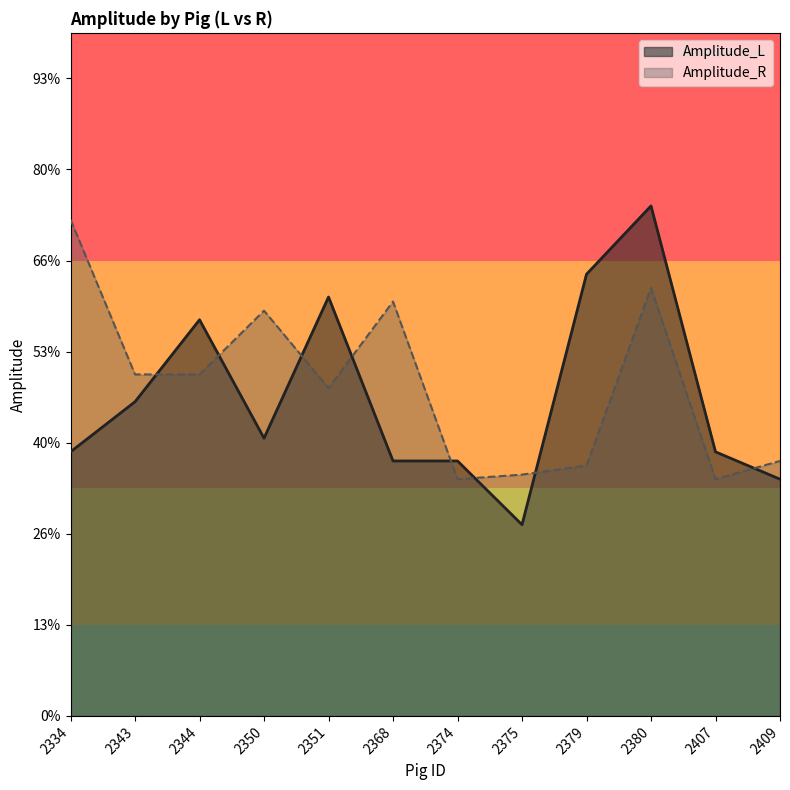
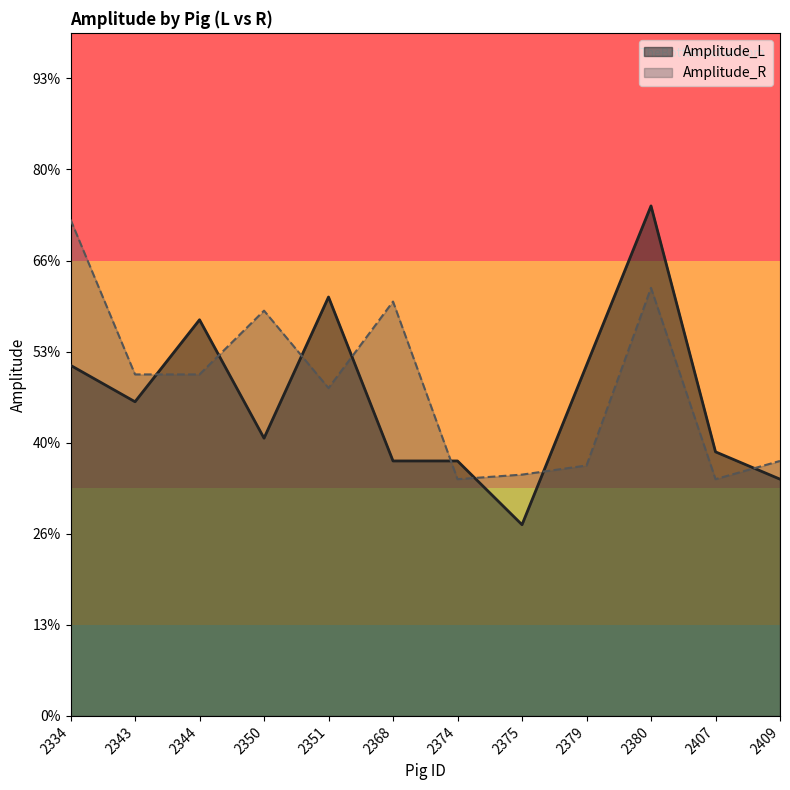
Amplitude_L, 2334: 39% -> 51%
Amplitude_L, 2379: 64% -> 51%
